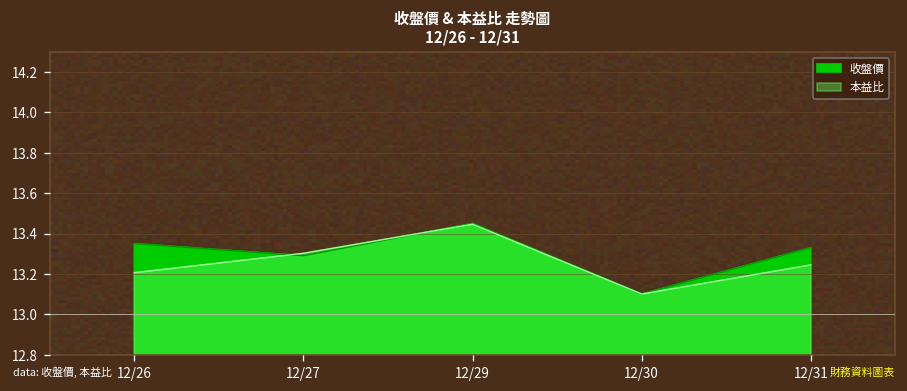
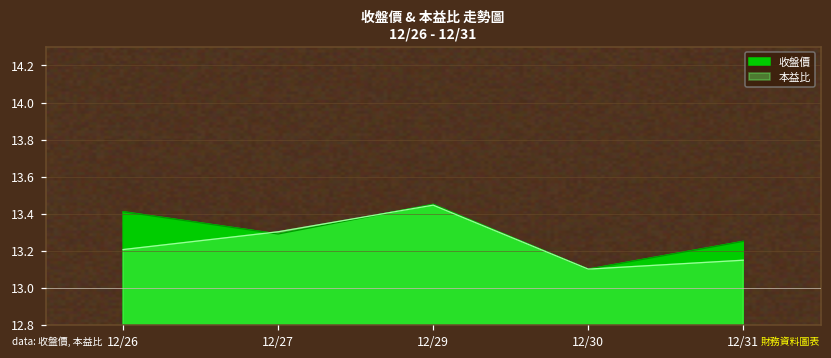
收盤價, 12/26: 13.35 -> 13.41
收盤價, 12/31: 13.33 -> 13.25
本益比, 12/31: 13.24 -> 13.15
